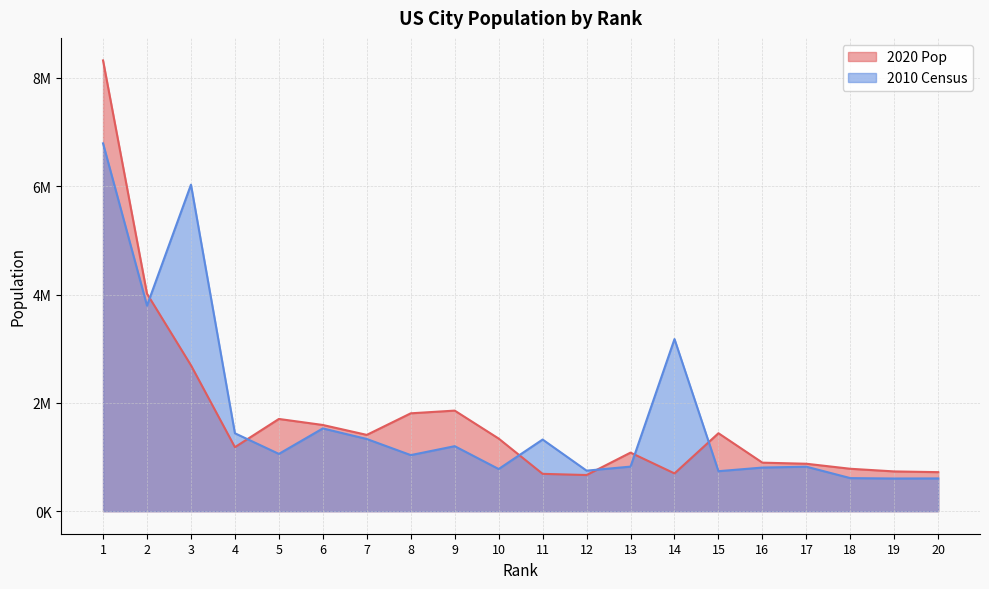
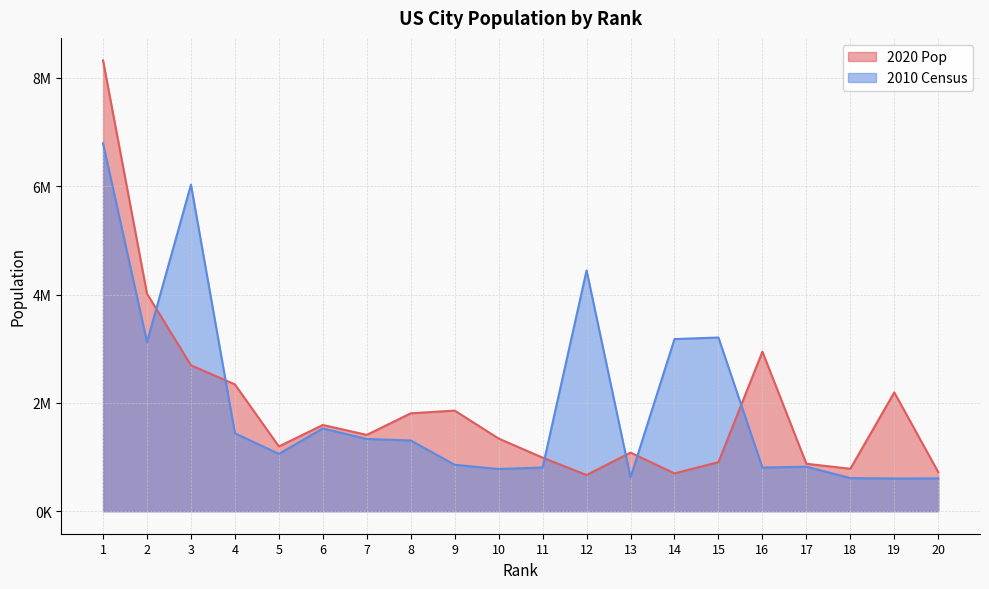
2010 Census, 2: 3800000 -> 3100000
2020 Pop, 4: 1200000 -> 2300000
2020 Pop, 5: 1700000 -> 1200000
2010 Census, 8: 1000000 -> 1300000
2010 Census, 9: 1200000 -> 900000
2020 Pop, 11: 700000 -> 1000000
2010 Census, 11: 1300000 -> 800000
2010 Census, 12: 700000 -> 4400000
2010 Census, 13: 800000 -> 600000
2020 Pop, 15: 1400000 -> 900000
2010 Census, 15: 700000 -> 3200000
2020 Pop, 16: 900000 -> 2900000
2020 Pop, 19: 700000 -> 2200000
